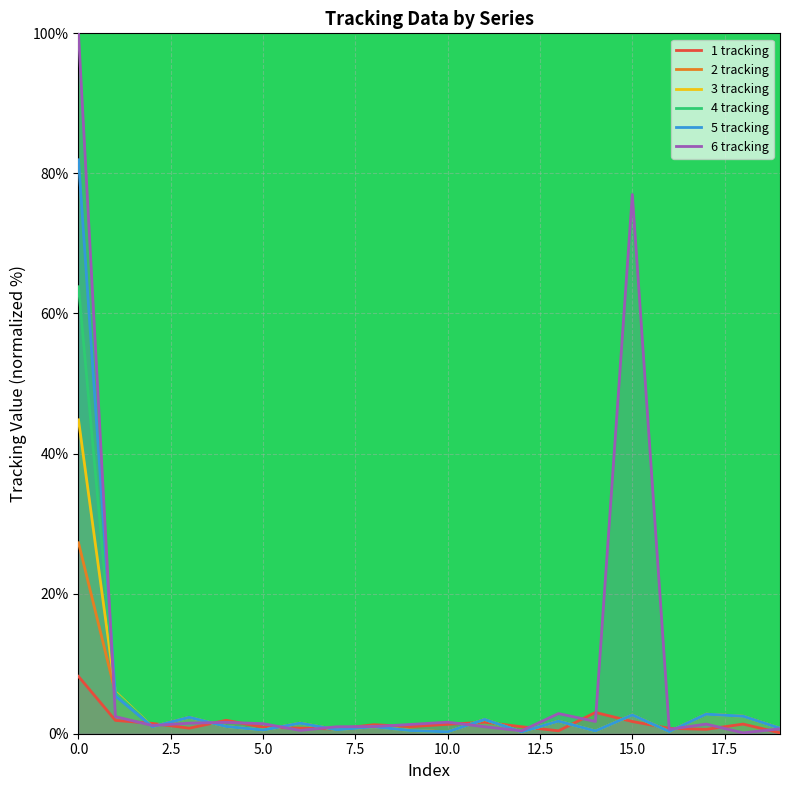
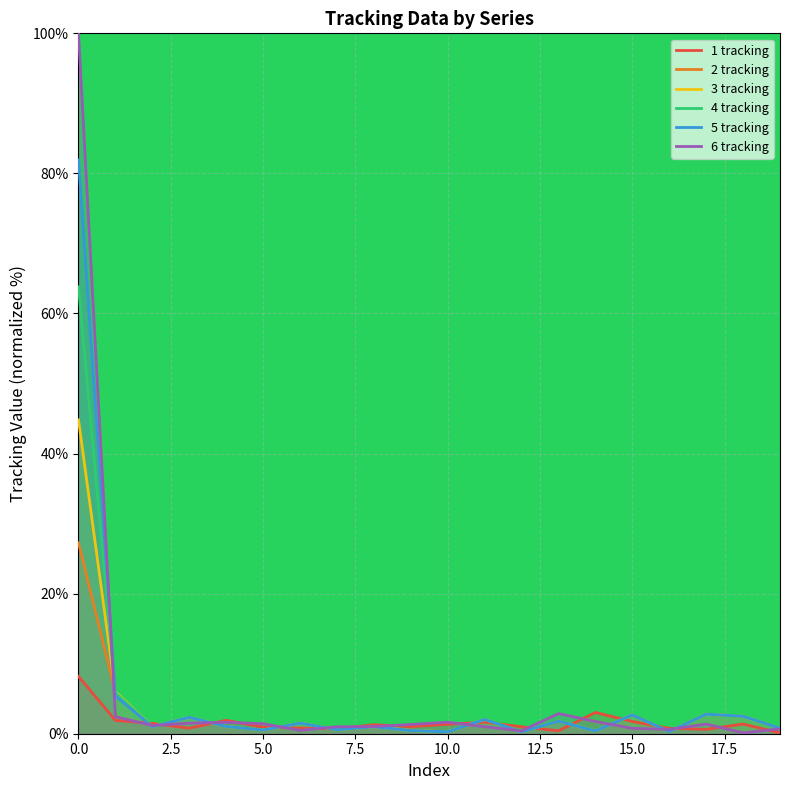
6 tracking, 15.0: 77% -> 1%
